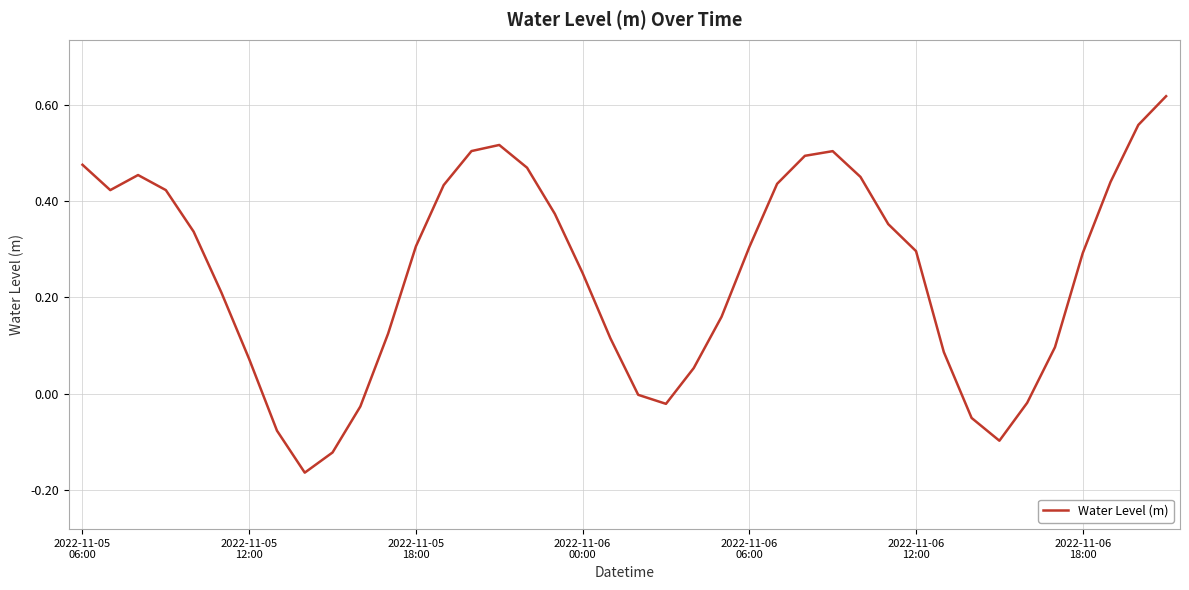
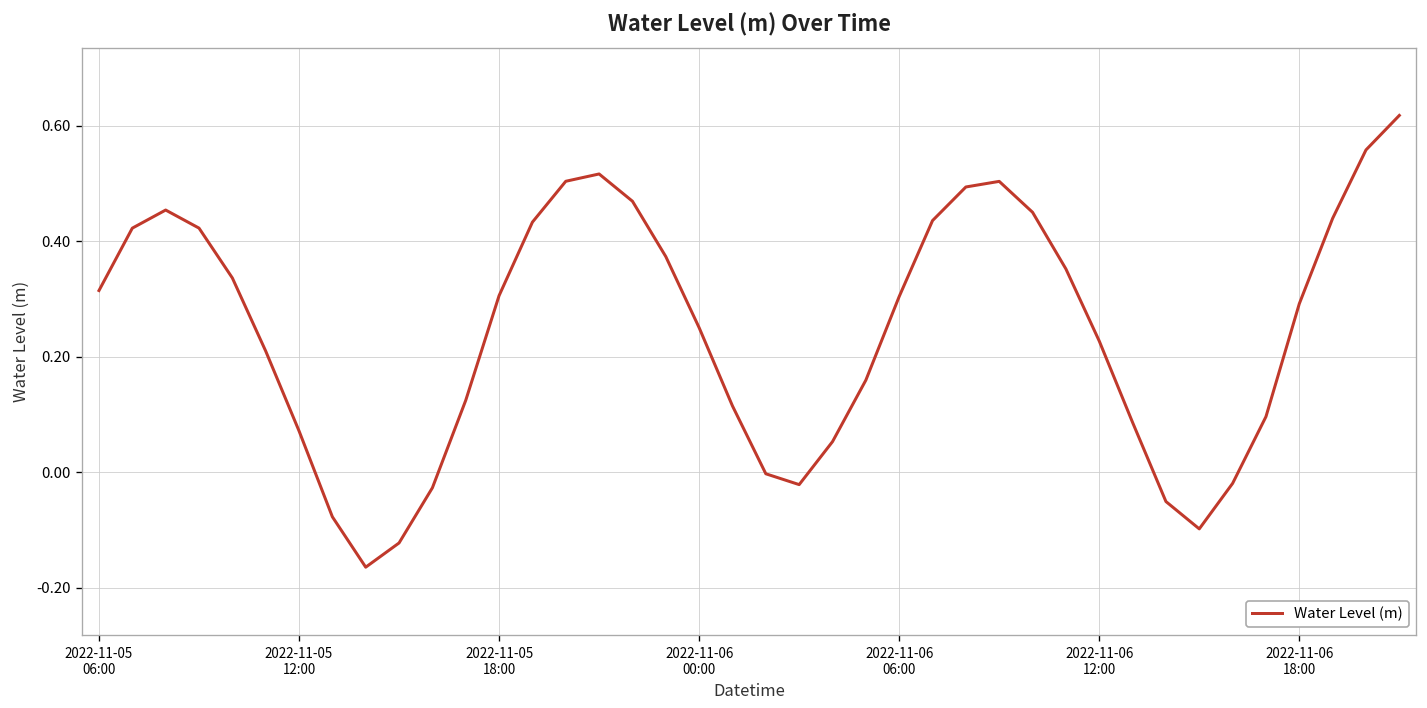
2022-11-05 06:00: 0.48 -> 0.31
2022-11-06 12:00: 0.30 -> 0.23
